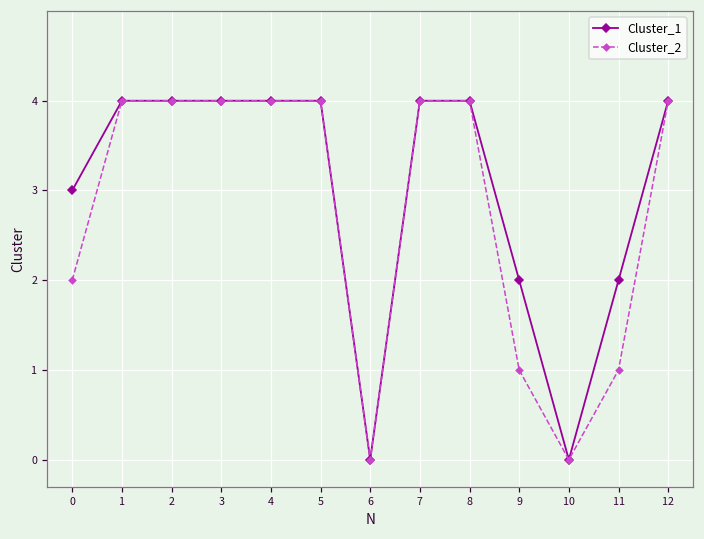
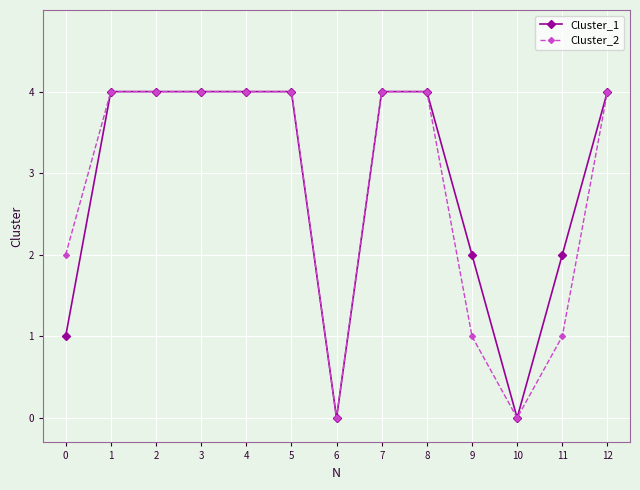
Cluster_1, 0: 3 -> 1
